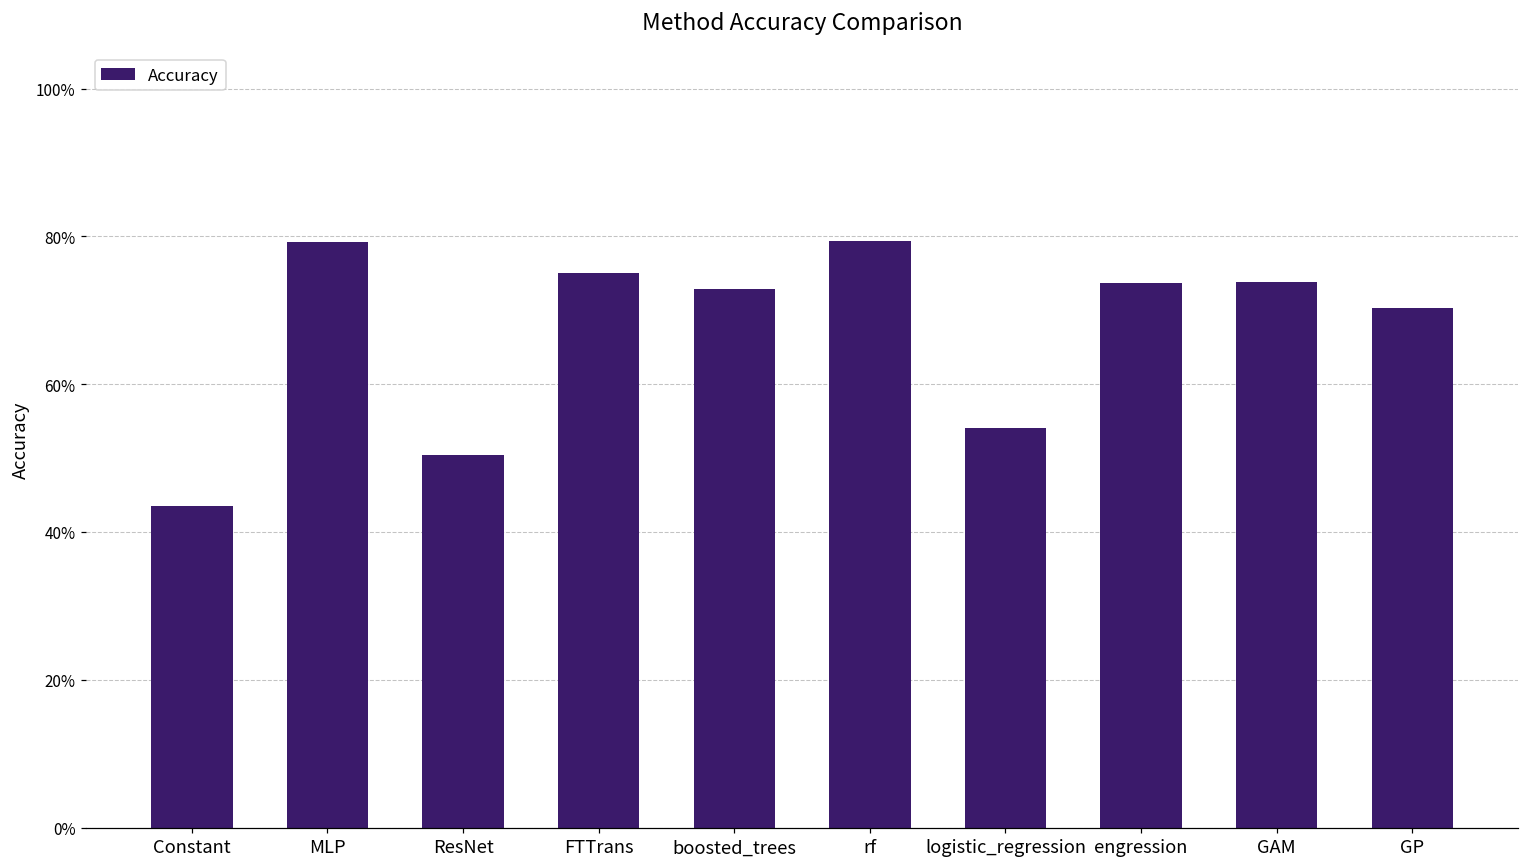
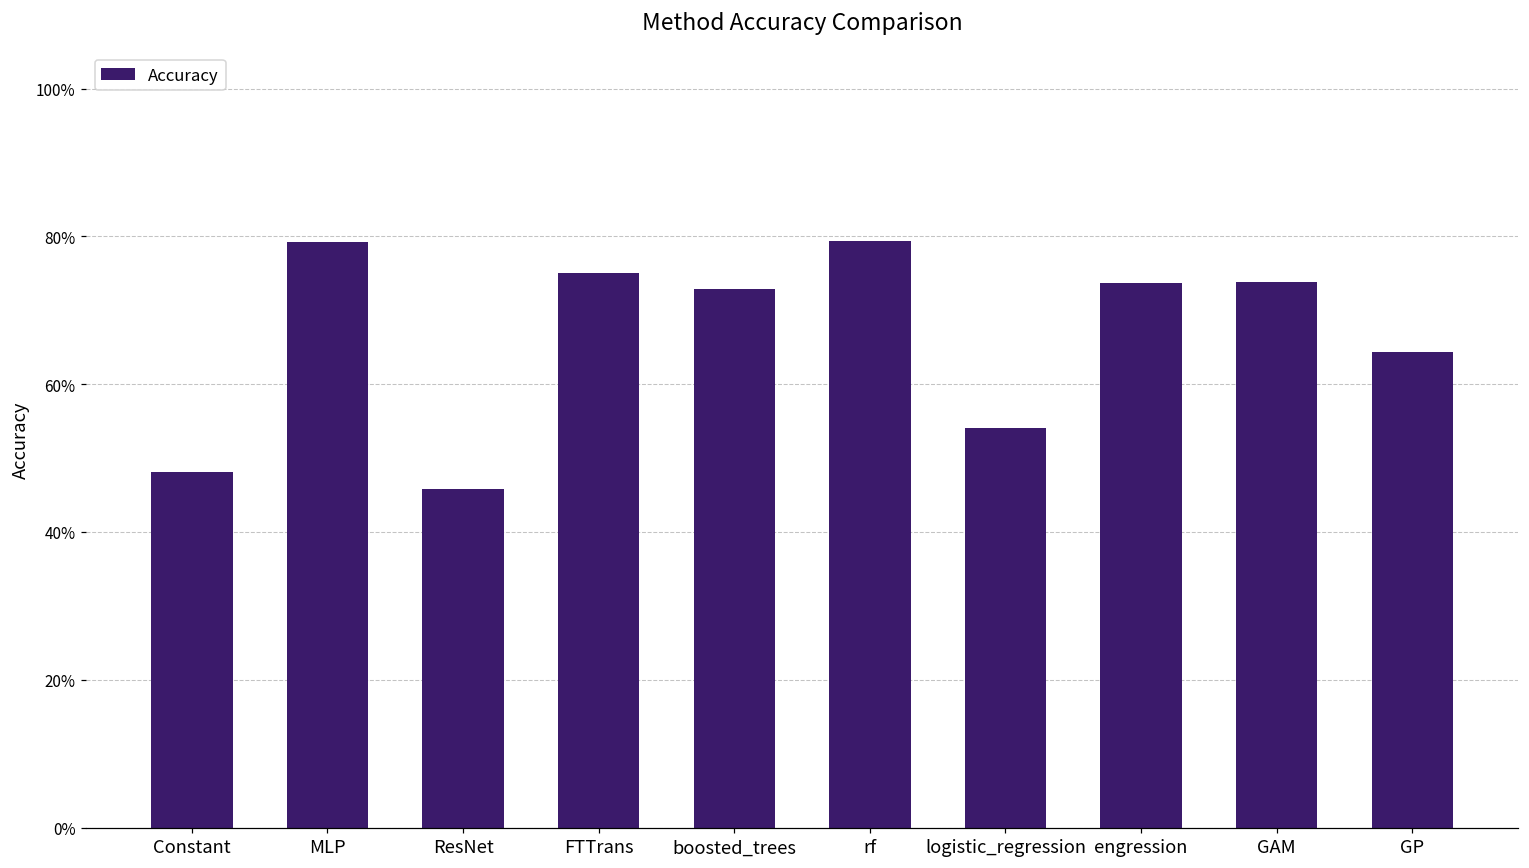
Constant: 43% -> 48%
ResNet: 50% -> 46%
GP: 70% -> 64%
